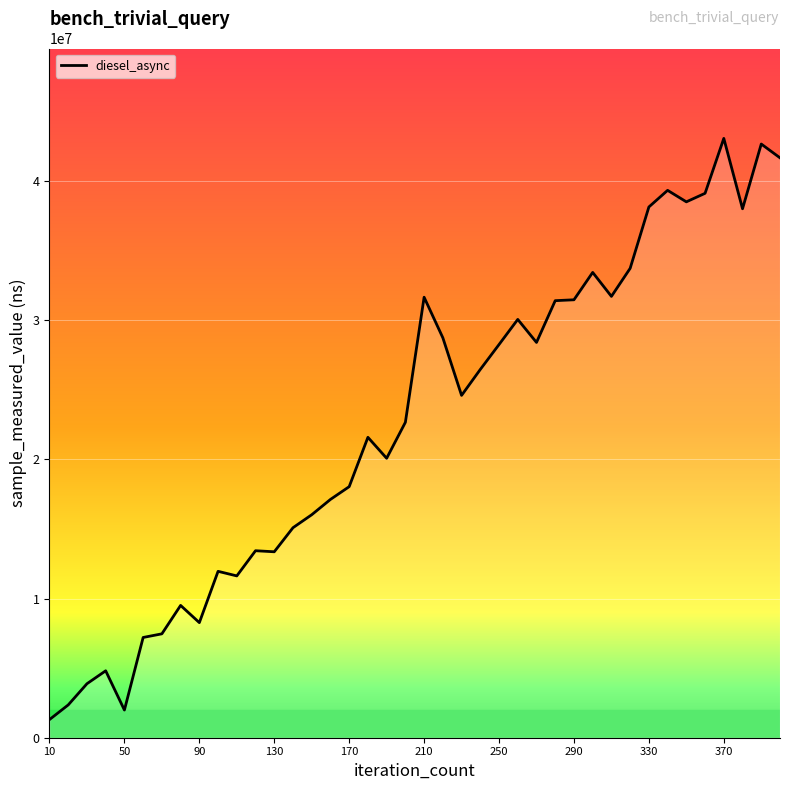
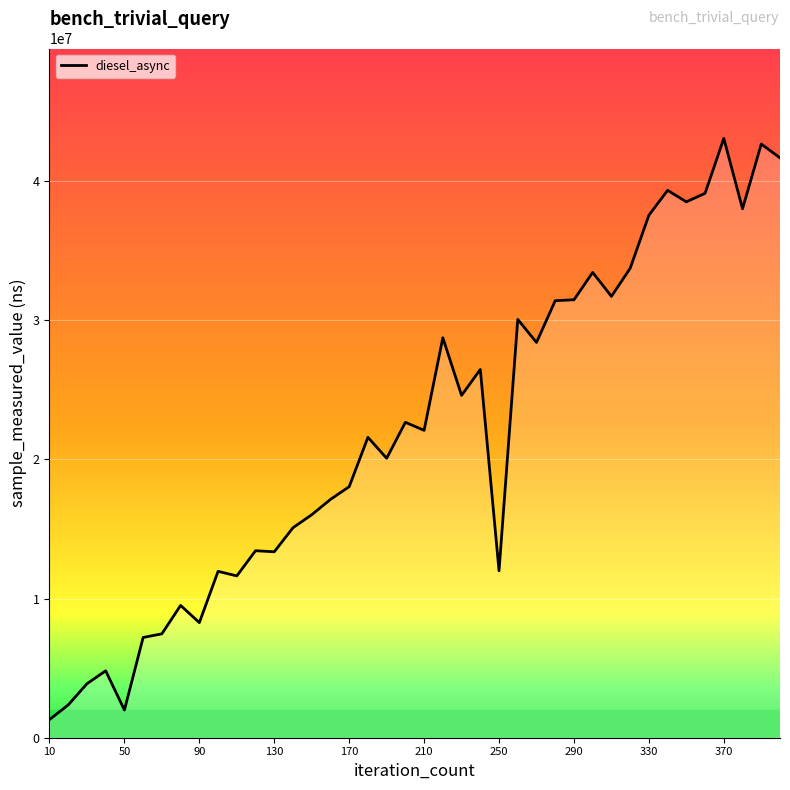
210: 31700000 -> 22100000
250: 28300000 -> 12000000
330: 38100000 -> 37500000
